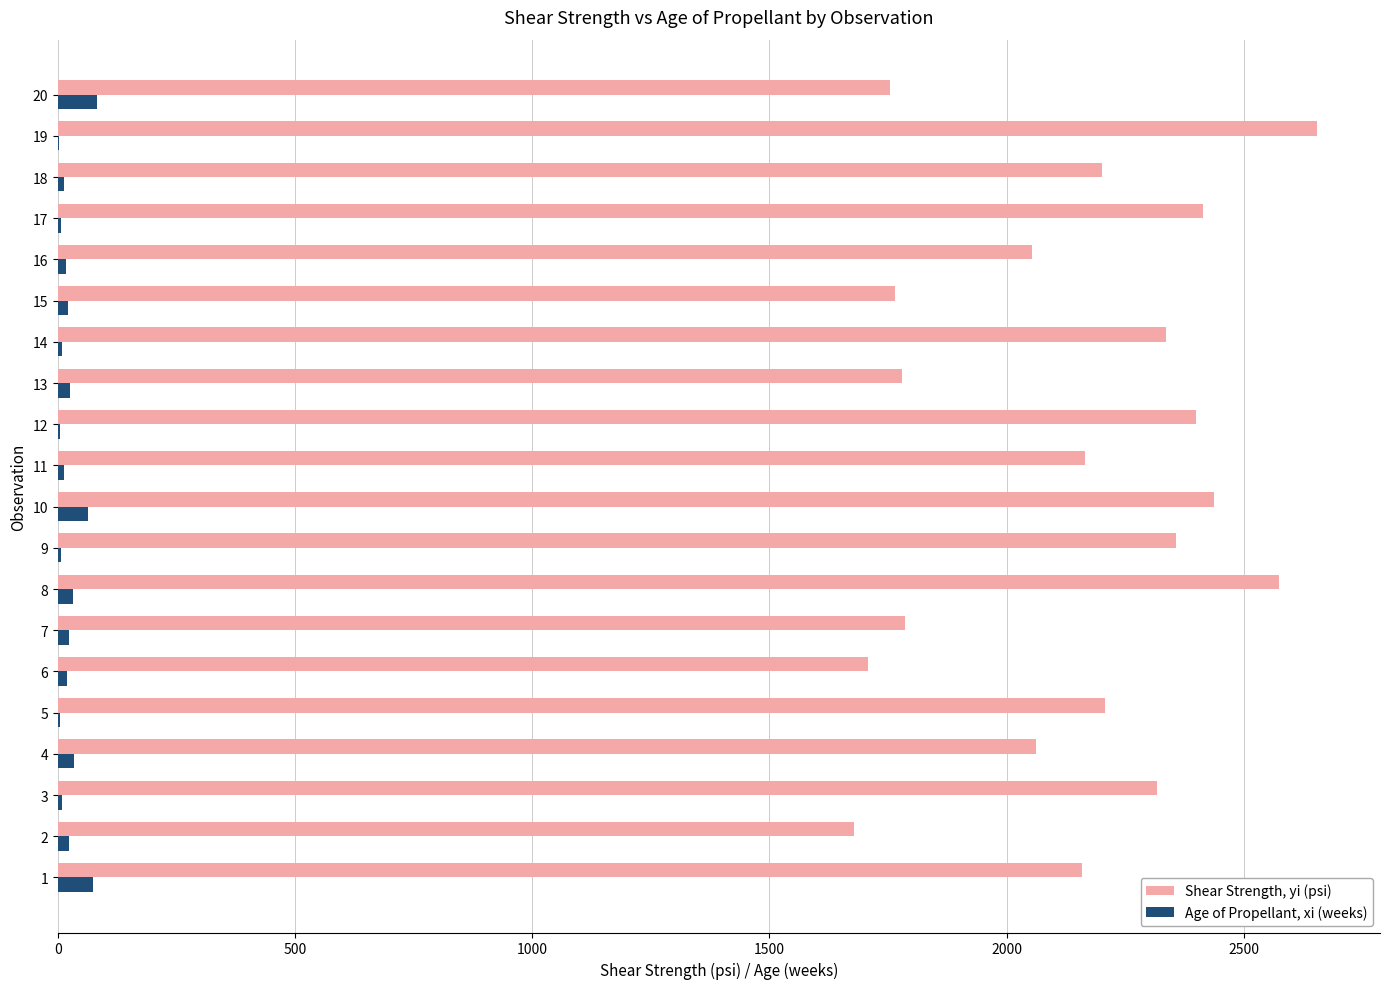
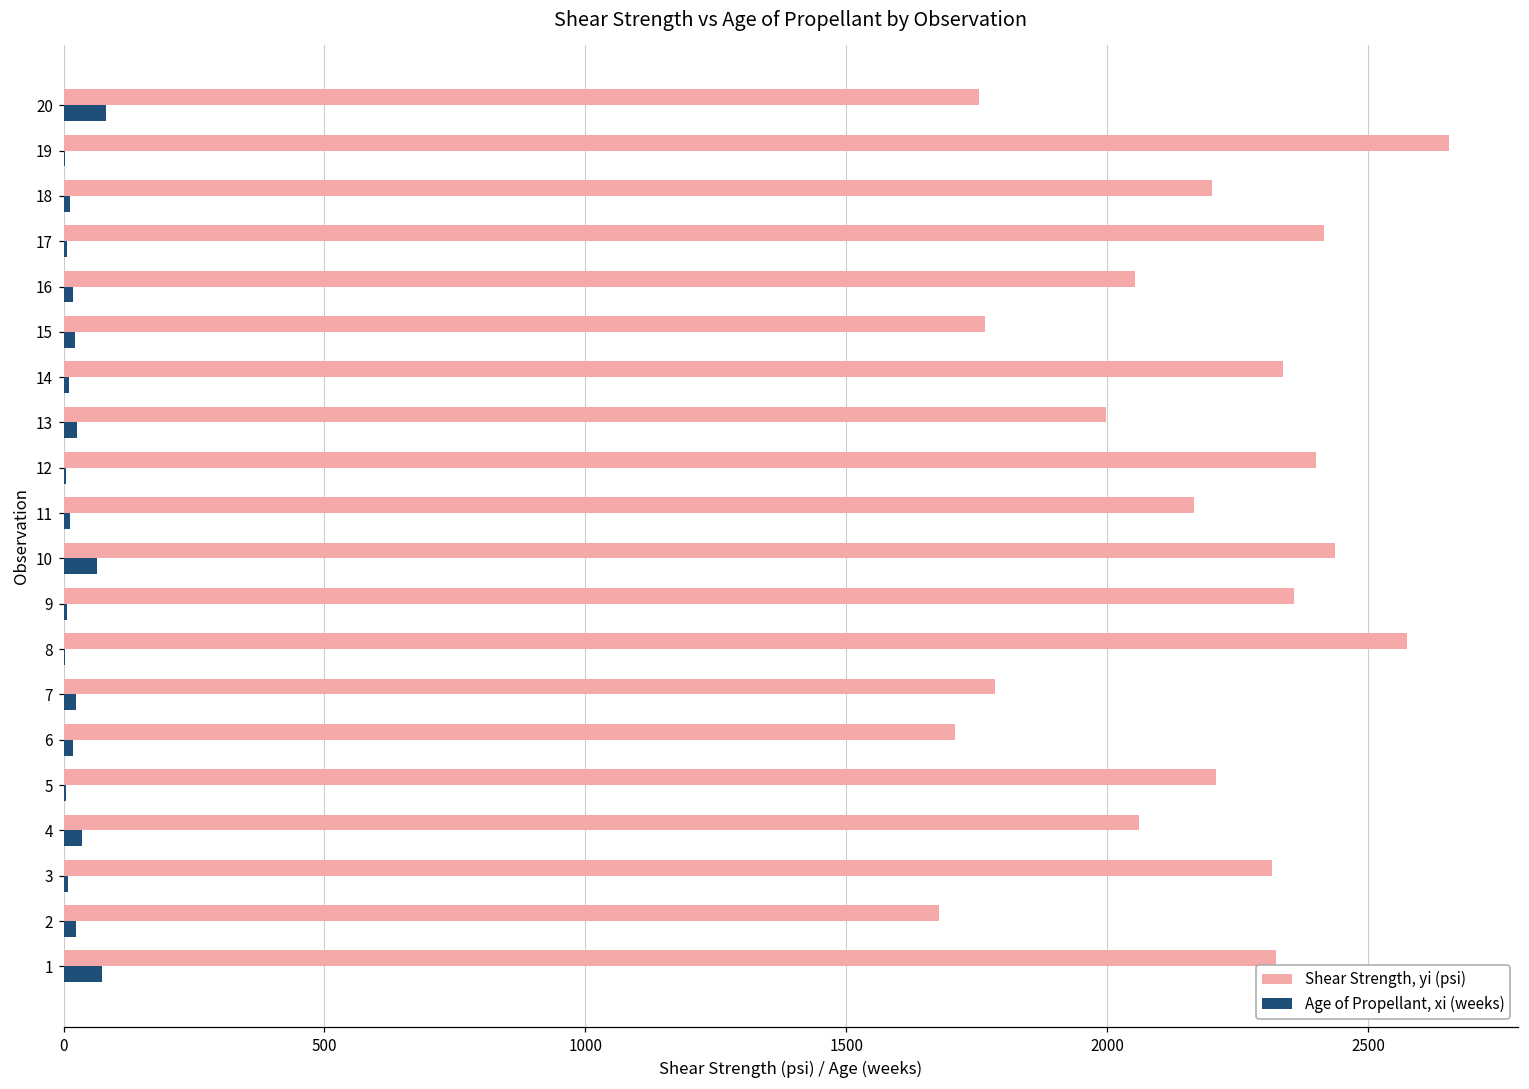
Shear Strength, yi (psi), 13: 1780 -> 2000
Age of Propellant, xi (weeks), 8: 30 -> 0
Shear Strength, yi (psi), 1: 2160 -> 2320
